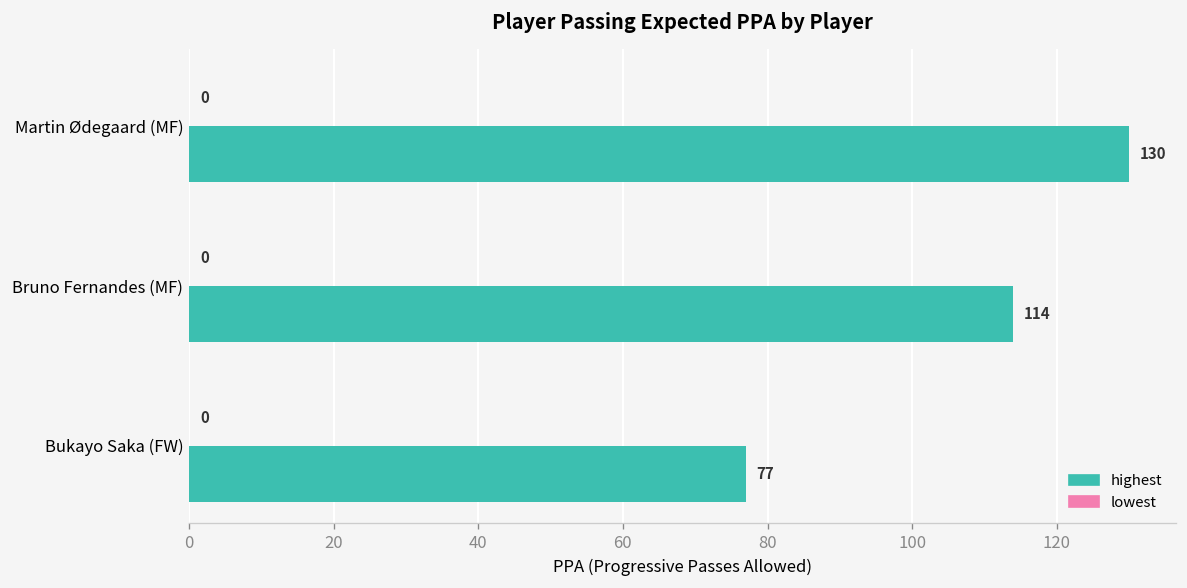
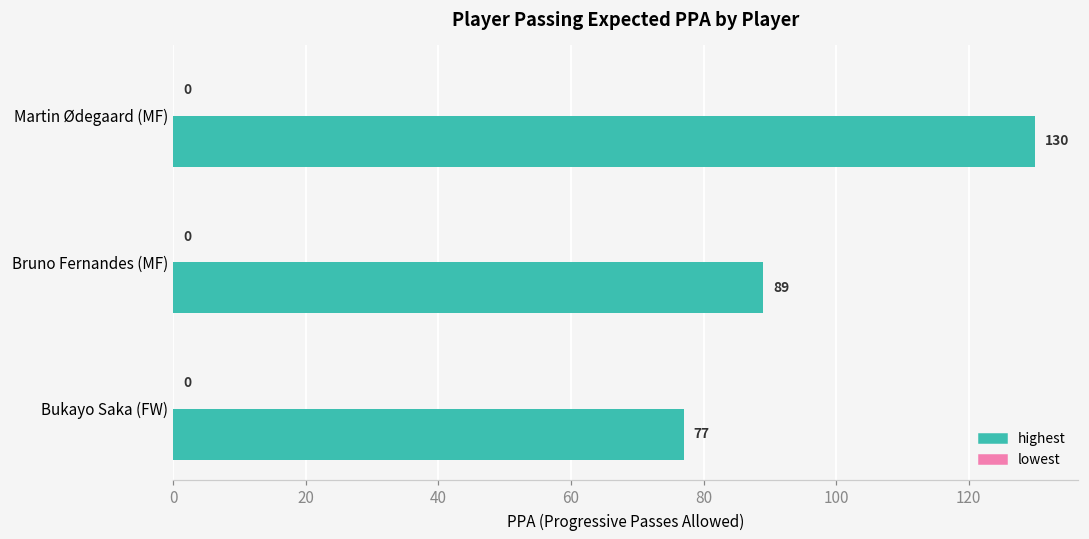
highest, Bruno Fernandes (MF): 114 -> 89
